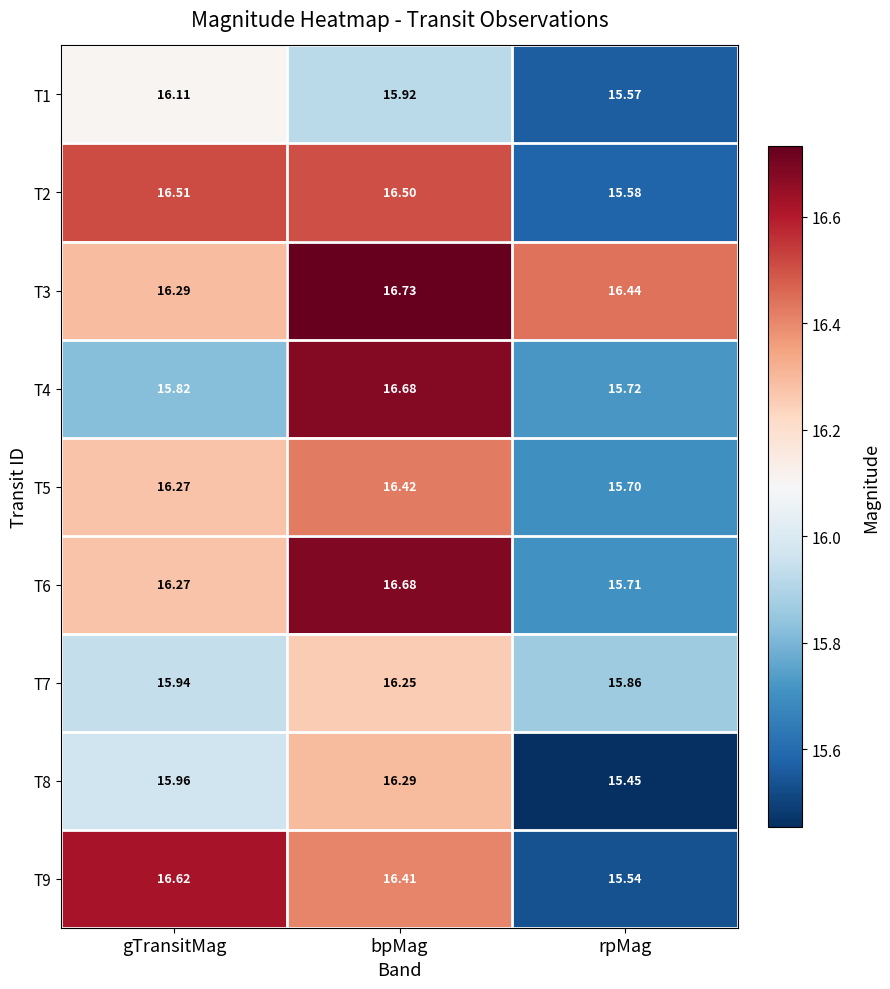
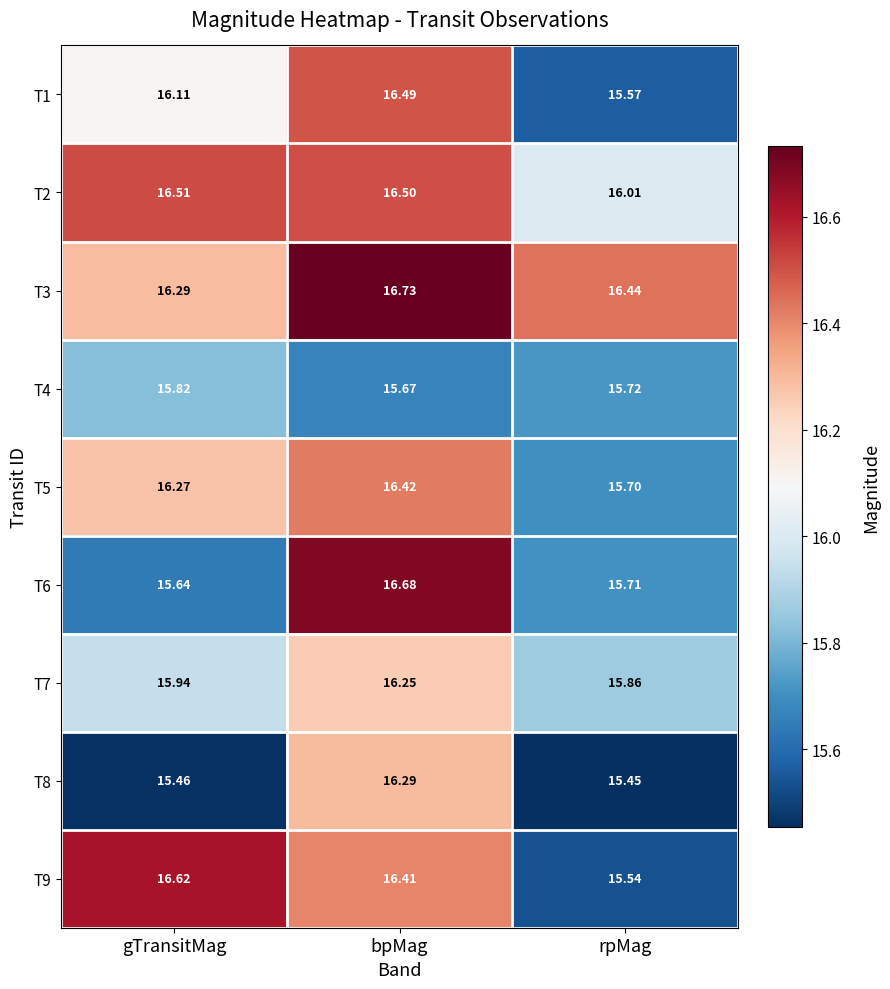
T1, bpMag: 15.92 -> 16.49
T2, rpMag: 15.58 -> 16.01
T4, bpMag: 16.68 -> 15.67
T6, gTransitMag: 16.27 -> 15.64
T8, gTransitMag: 15.96 -> 15.46
